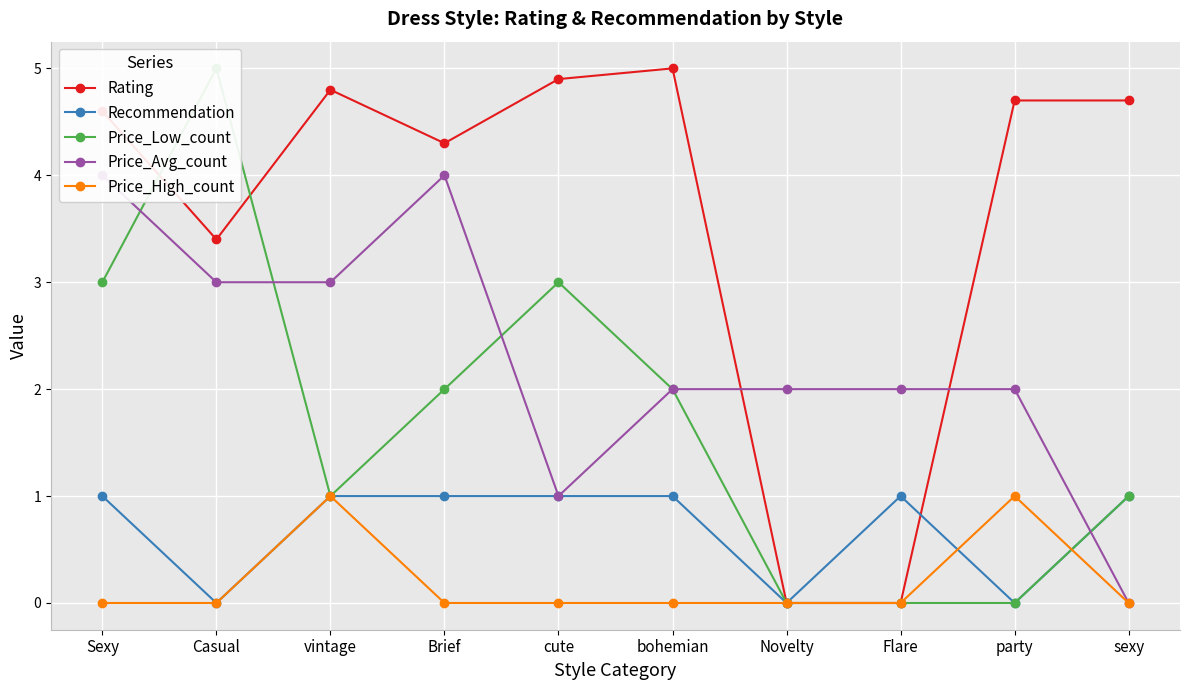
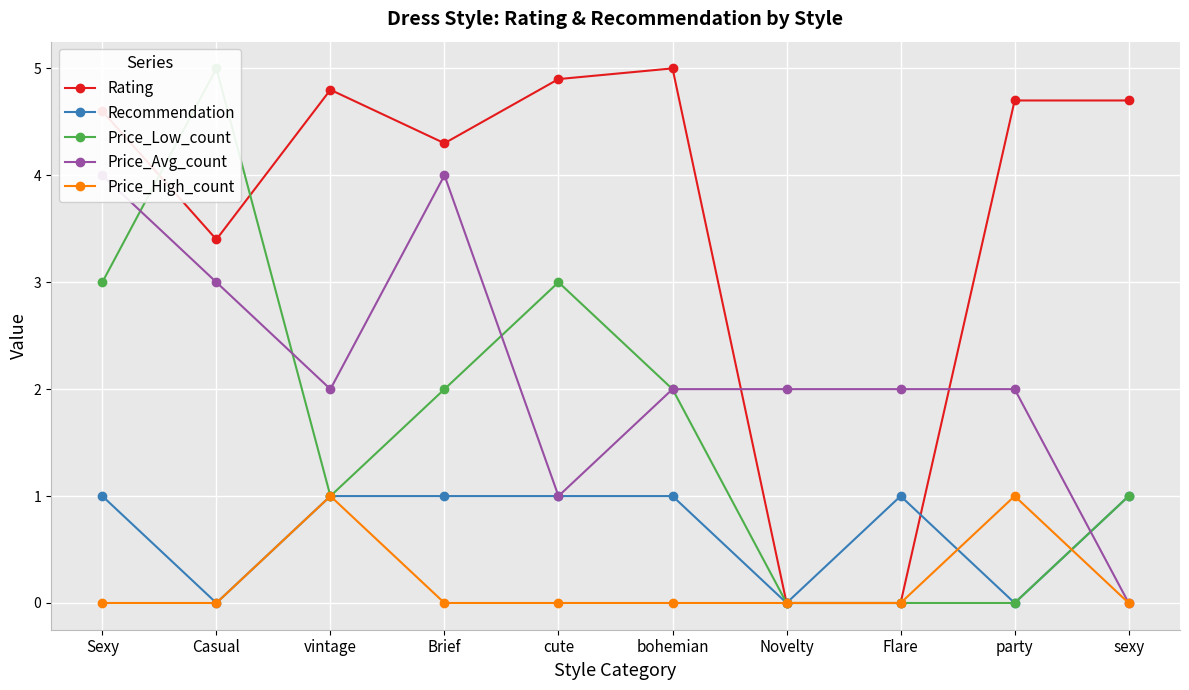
Price_Avg_count, vintage: 3 -> 2
